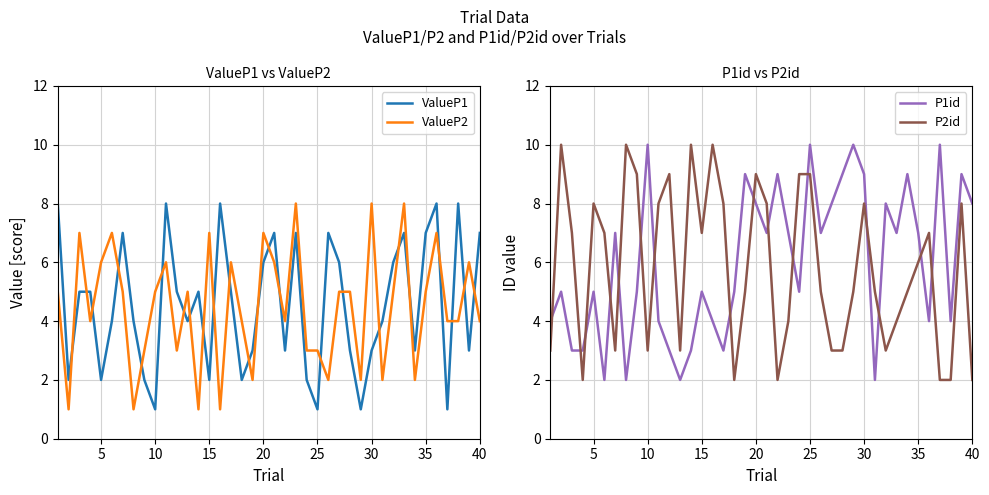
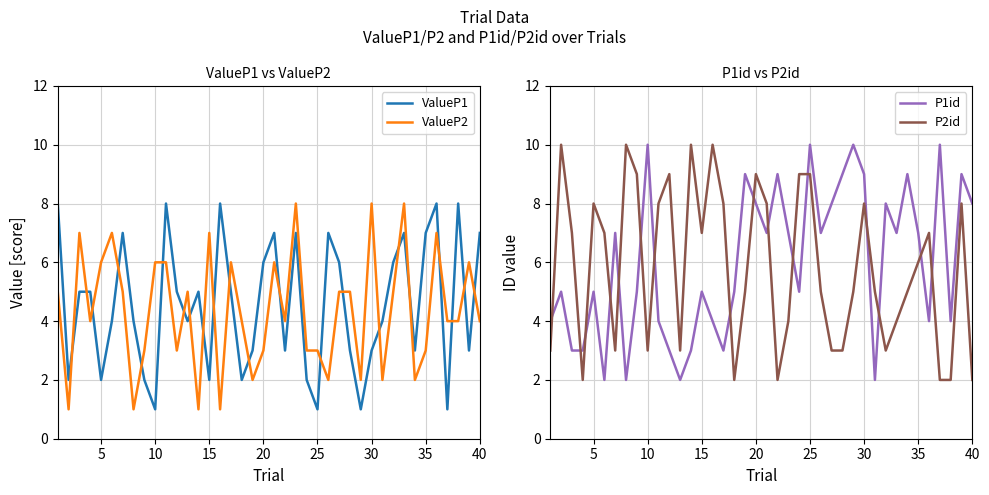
ValueP1 vs ValueP2, ValueP2, 10: 5 -> 6
ValueP1 vs ValueP2, ValueP2, 20: 7 -> 3
ValueP1 vs ValueP2, ValueP2, 35: 5 -> 3
